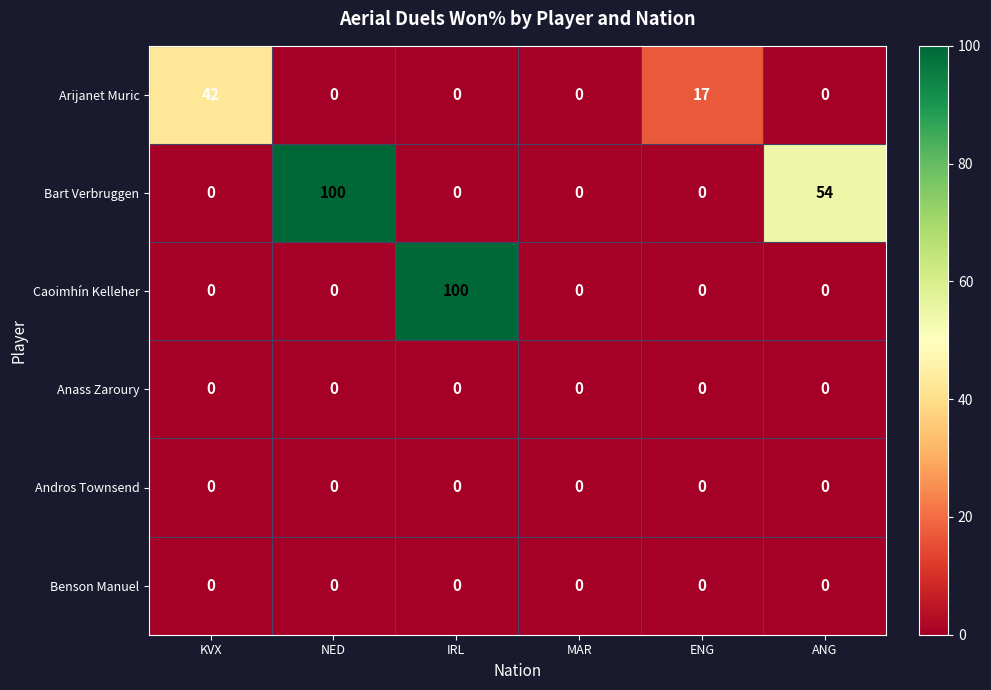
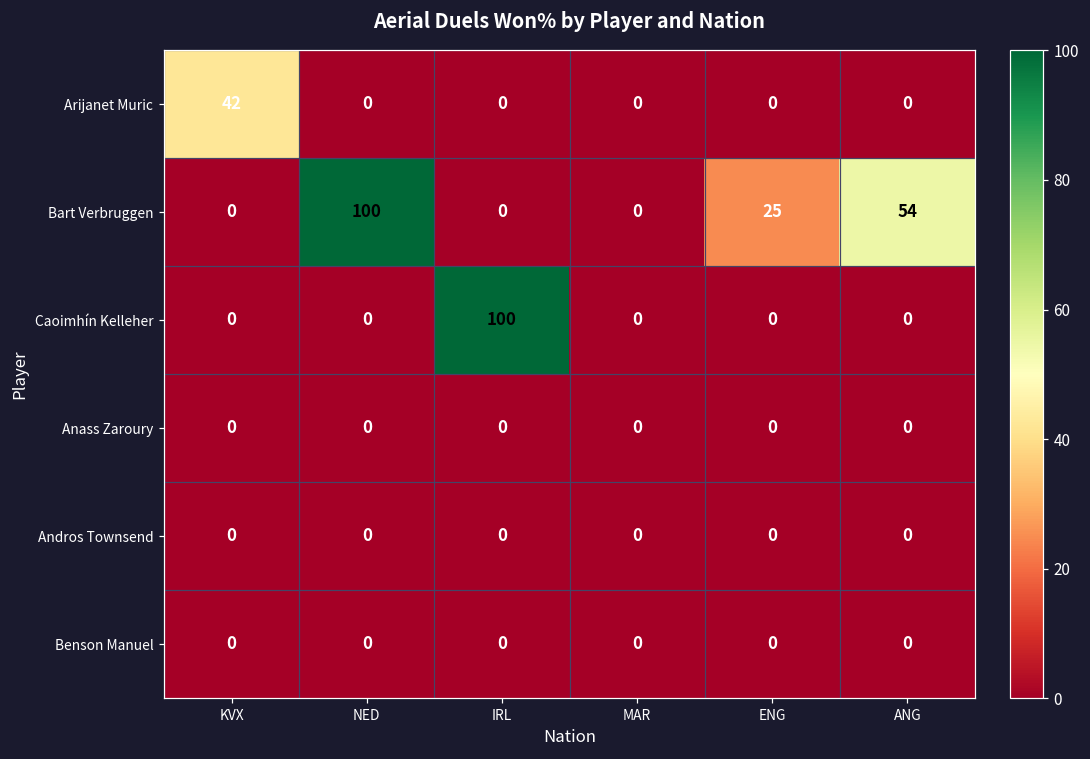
Arijanet Muric, ENG: 17 -> 0
Bart Verbruggen, ENG: 0 -> 25
